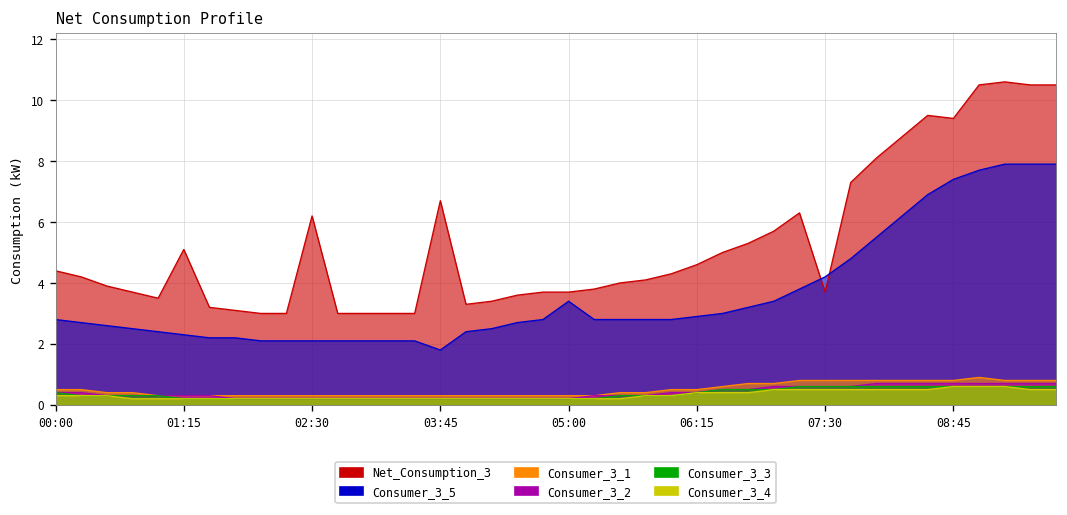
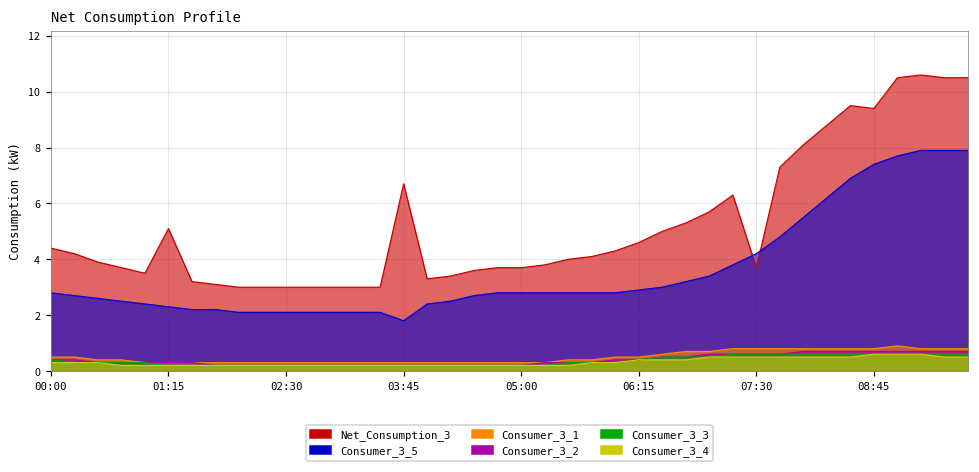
Net_Consumption_3, 02:30: 6.2 -> 3.0
Consumer_3_5, 05:00: 3.4 -> 2.8
